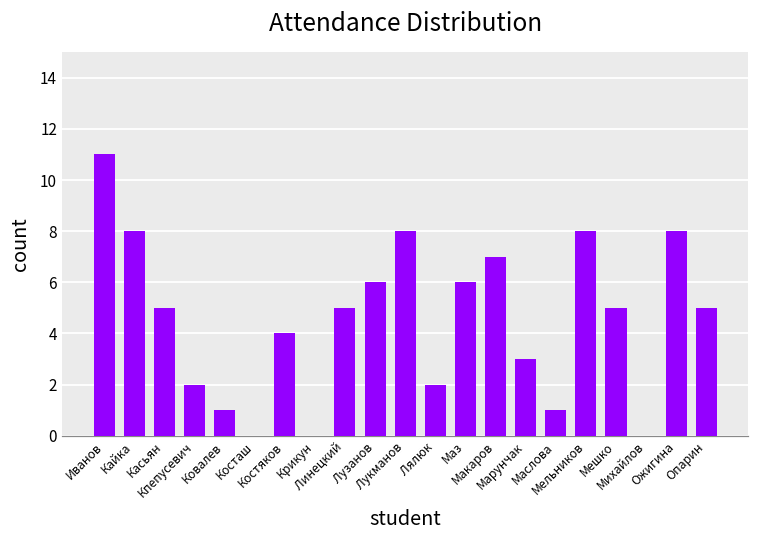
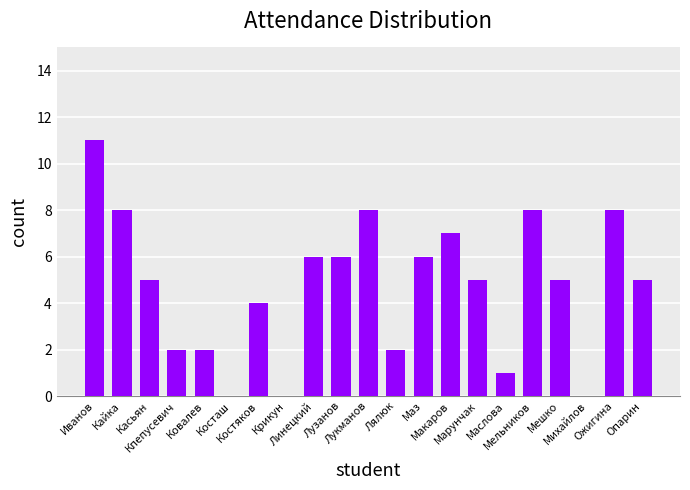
Ковалев: 1 -> 2
Линецкий: 5 -> 6
Марунчак: 3 -> 5
